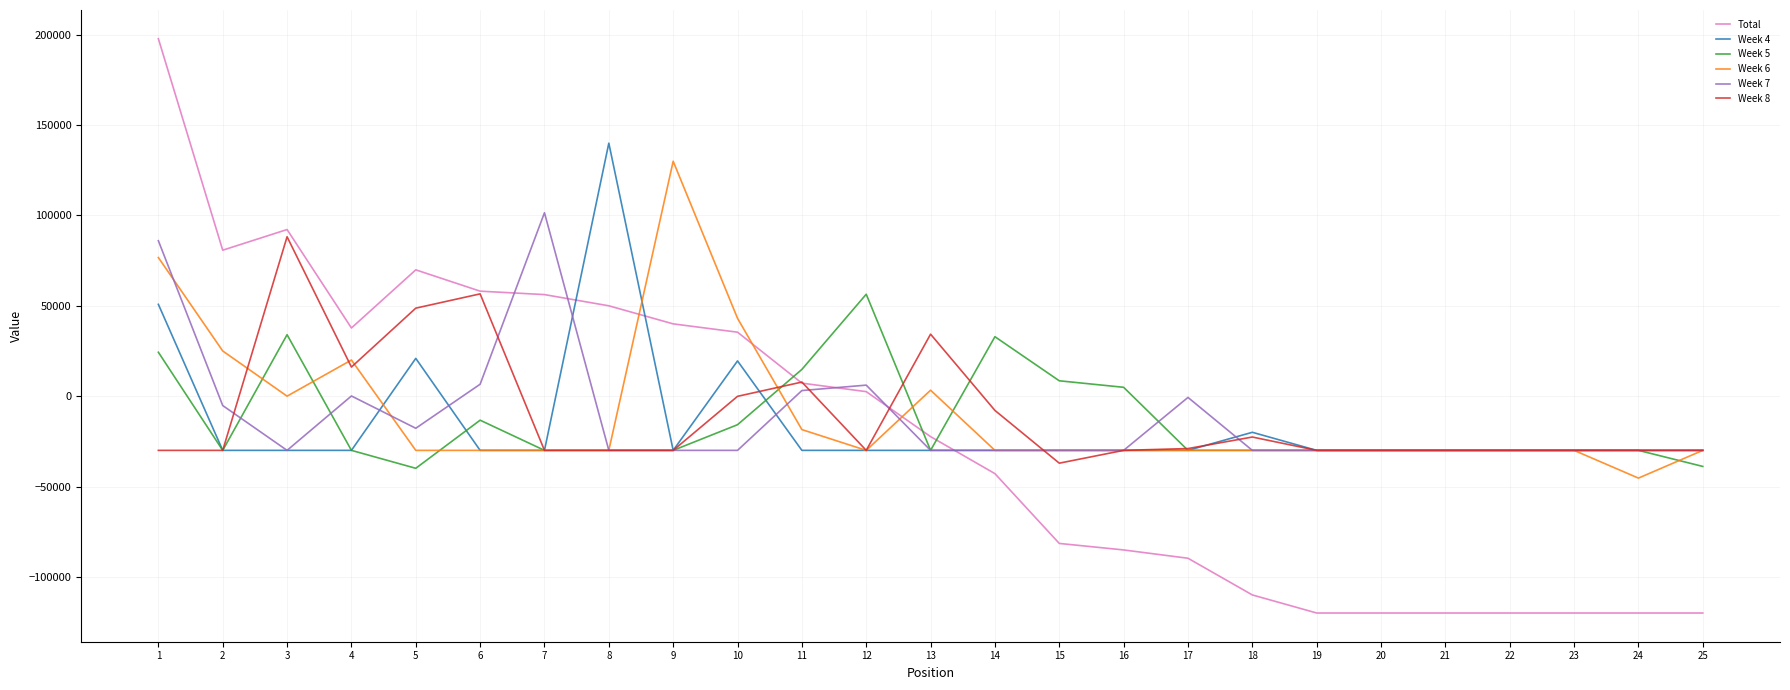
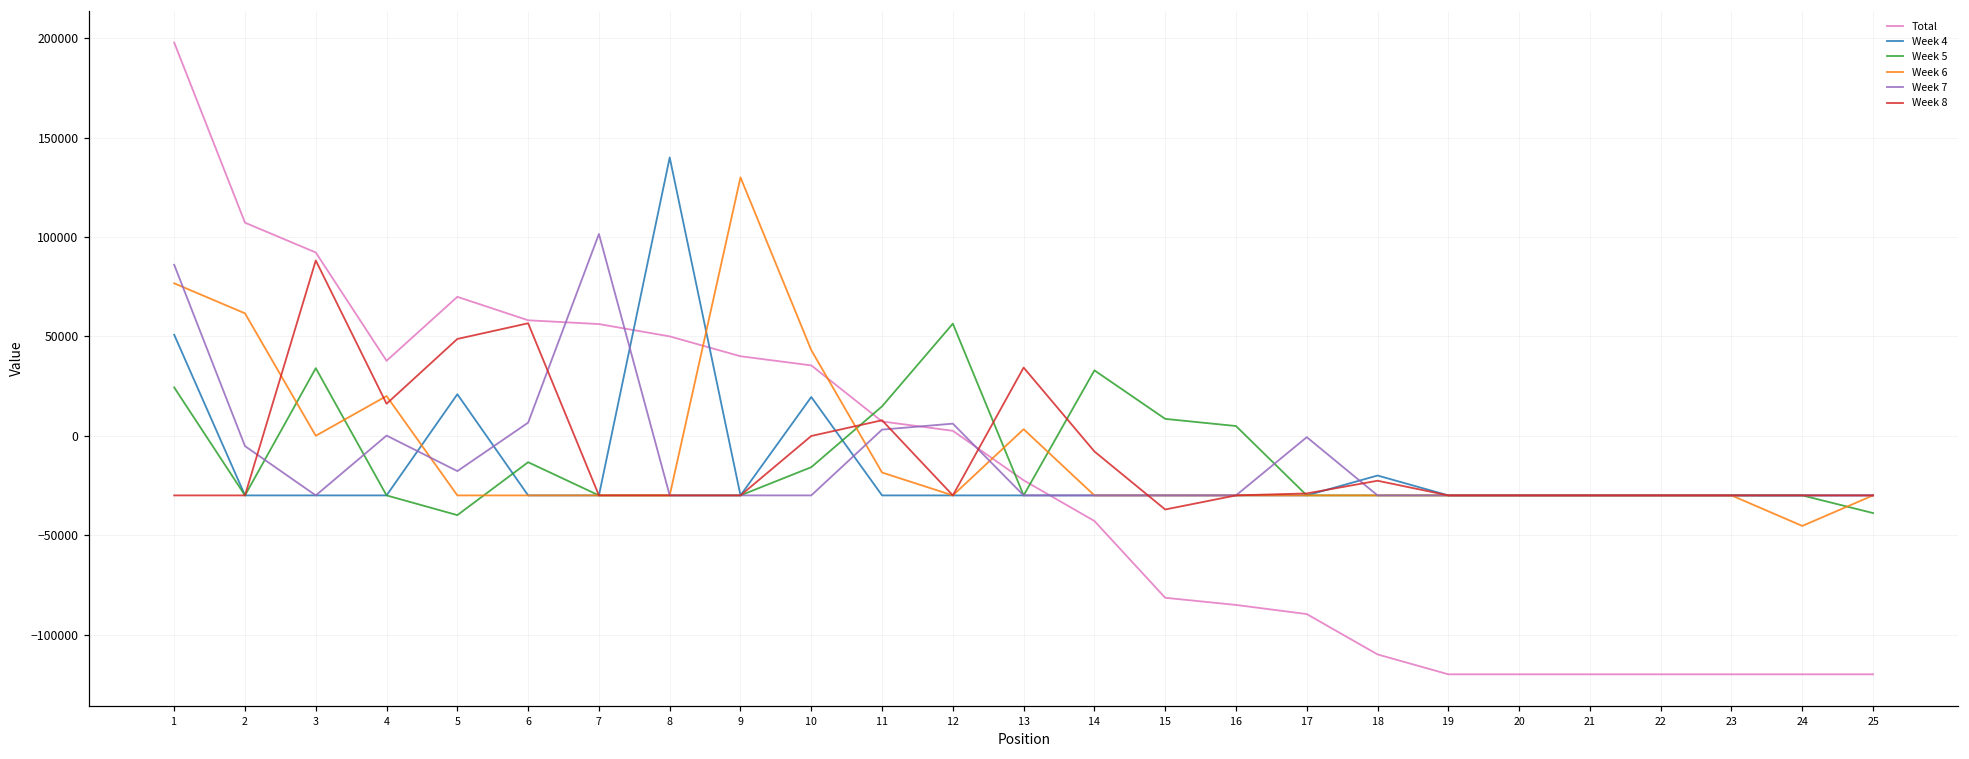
Total, 2: 81000 -> 107000
Week 6, 2: 25000 -> 62000
